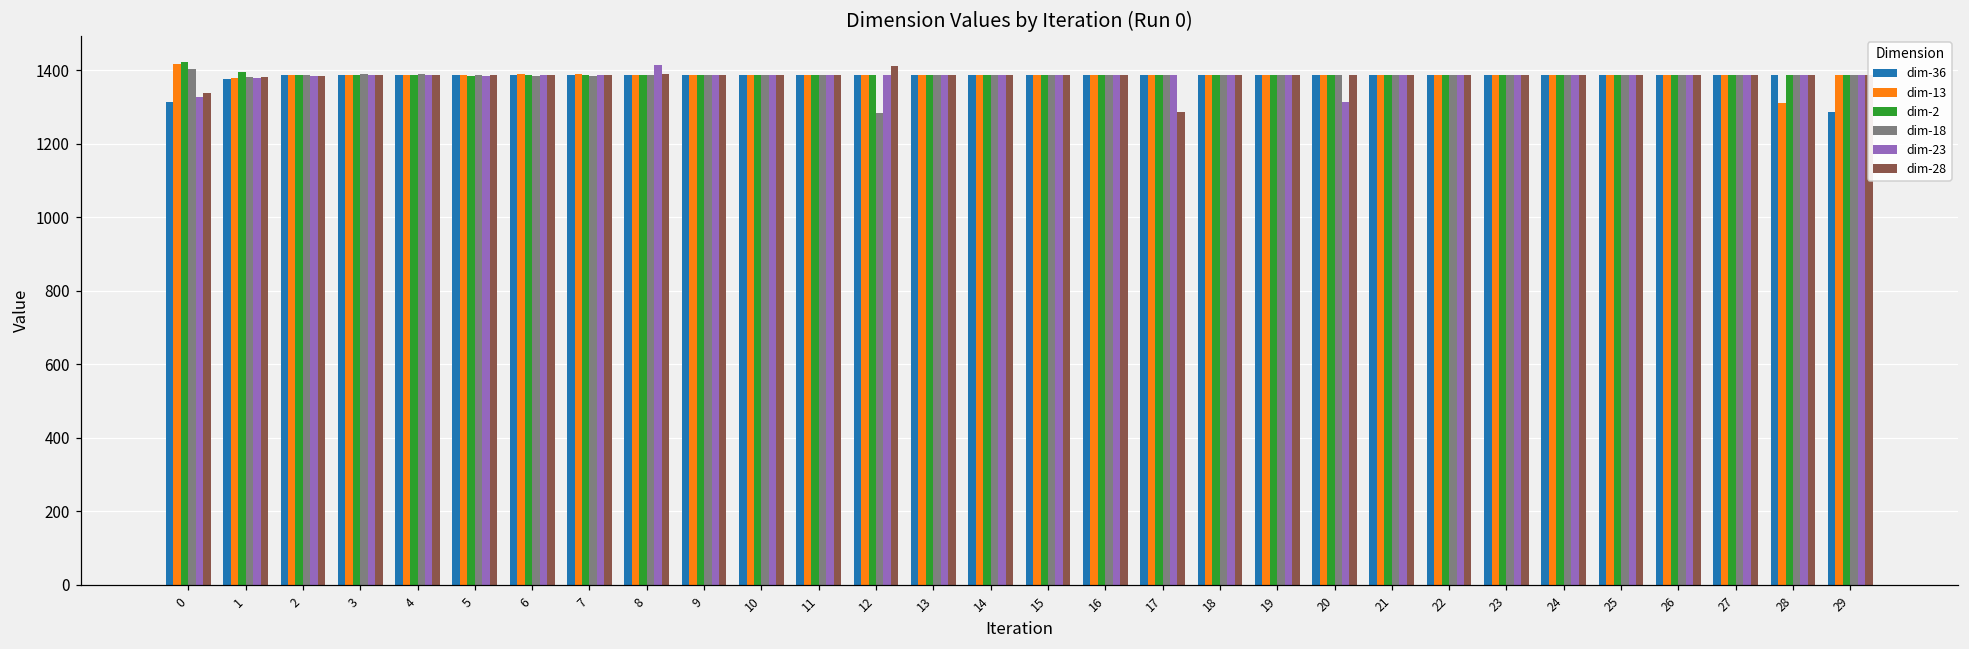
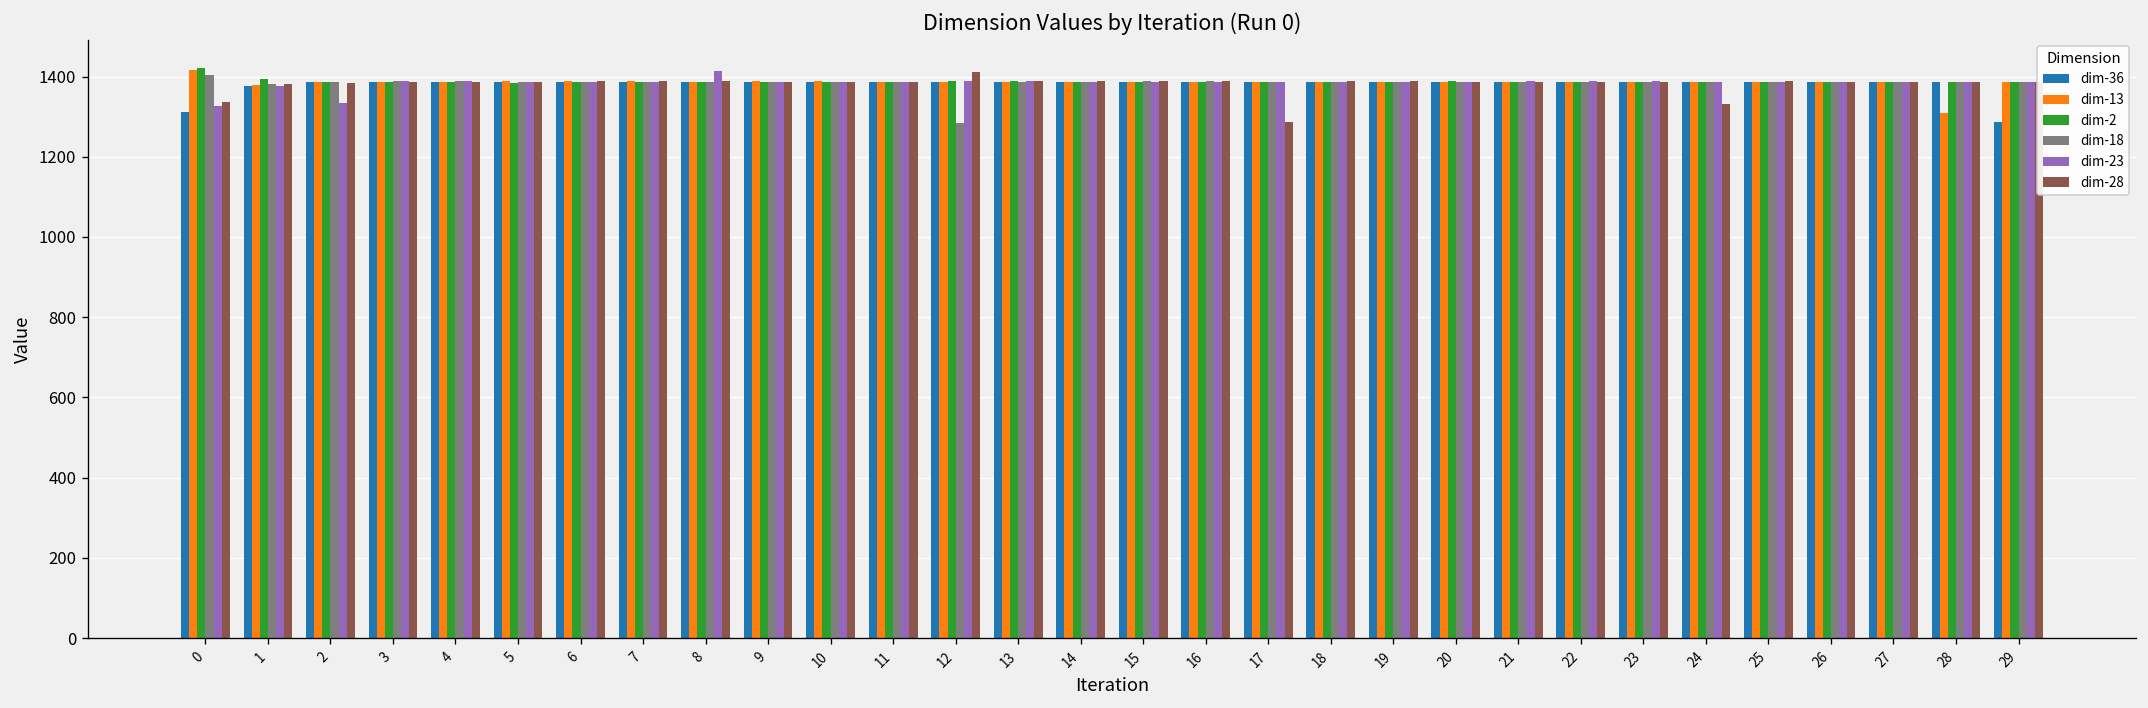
dim-23, 2: 1380 -> 1330
dim-23, 20: 1310 -> 1390
dim-28, 24: 1390 -> 1330
